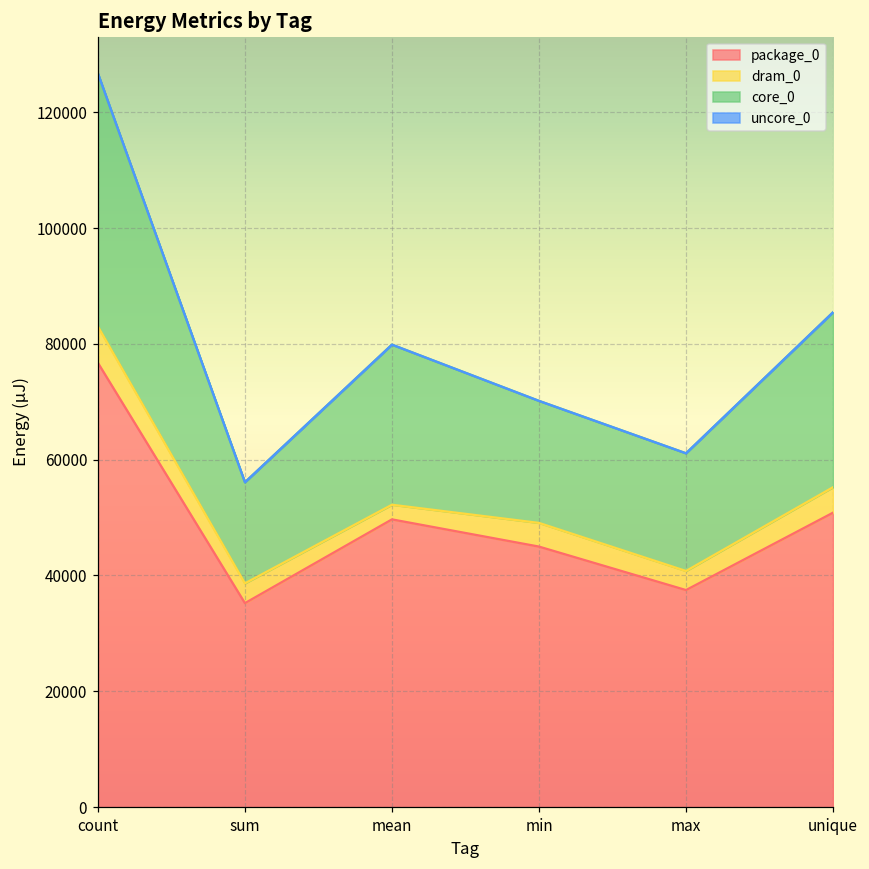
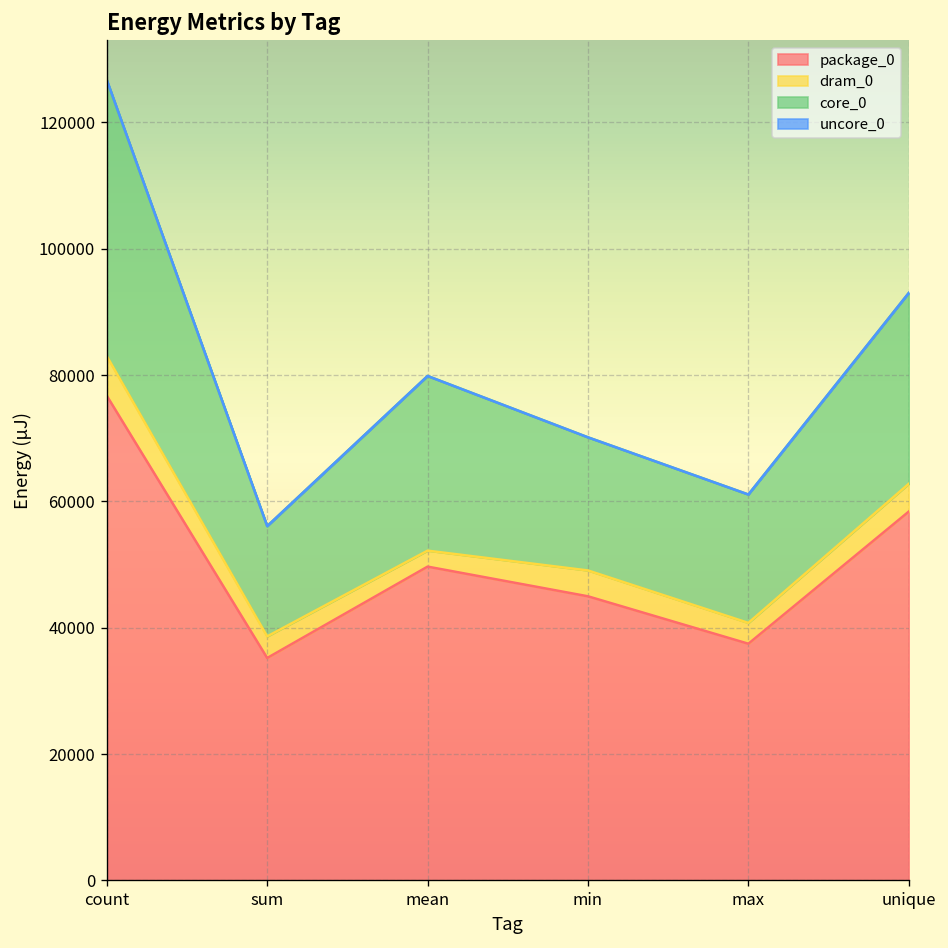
package_0, unique: 51000 -> 58000
